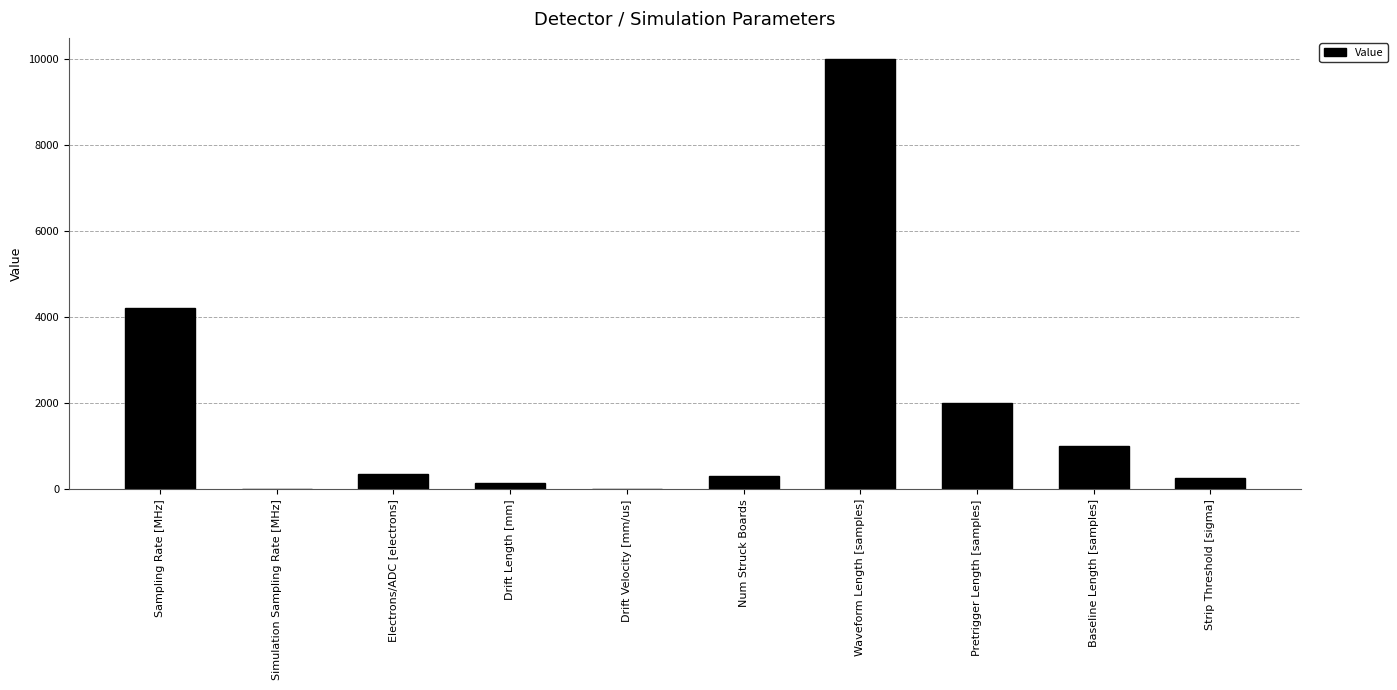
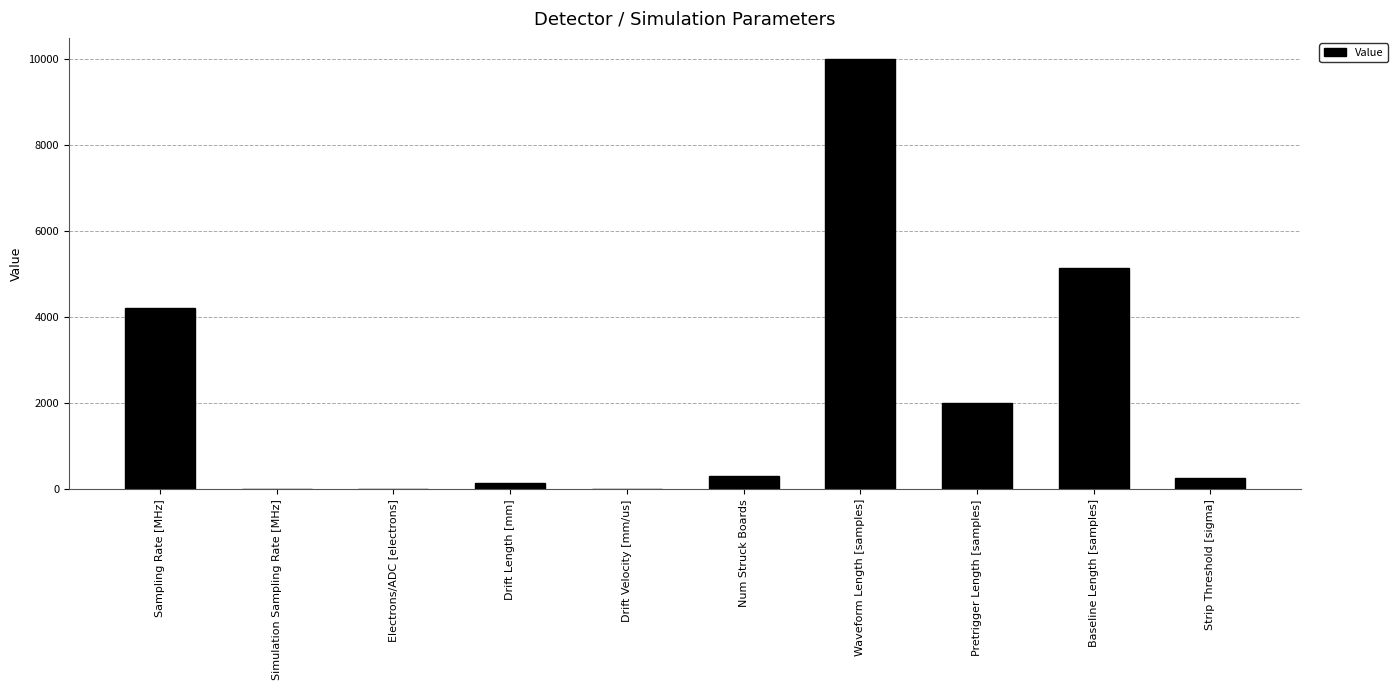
Electrons/ADC [electrons]: 400 -> 0
Baseline Length [samples]: 1000 -> 5200
